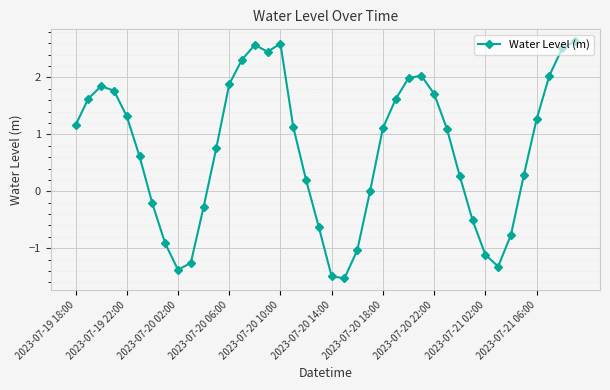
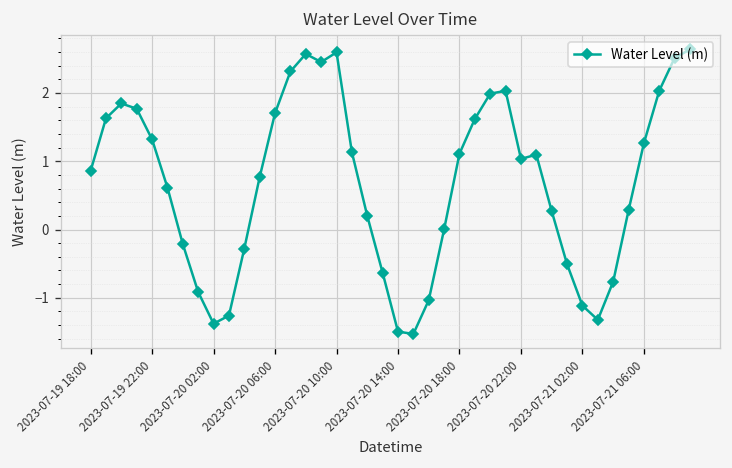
2023-07-19 18:00: 1.2 -> 0.9
2023-07-20 06:00: 1.9 -> 1.7
2023-07-20 22:00: 1.7 -> 1.0
